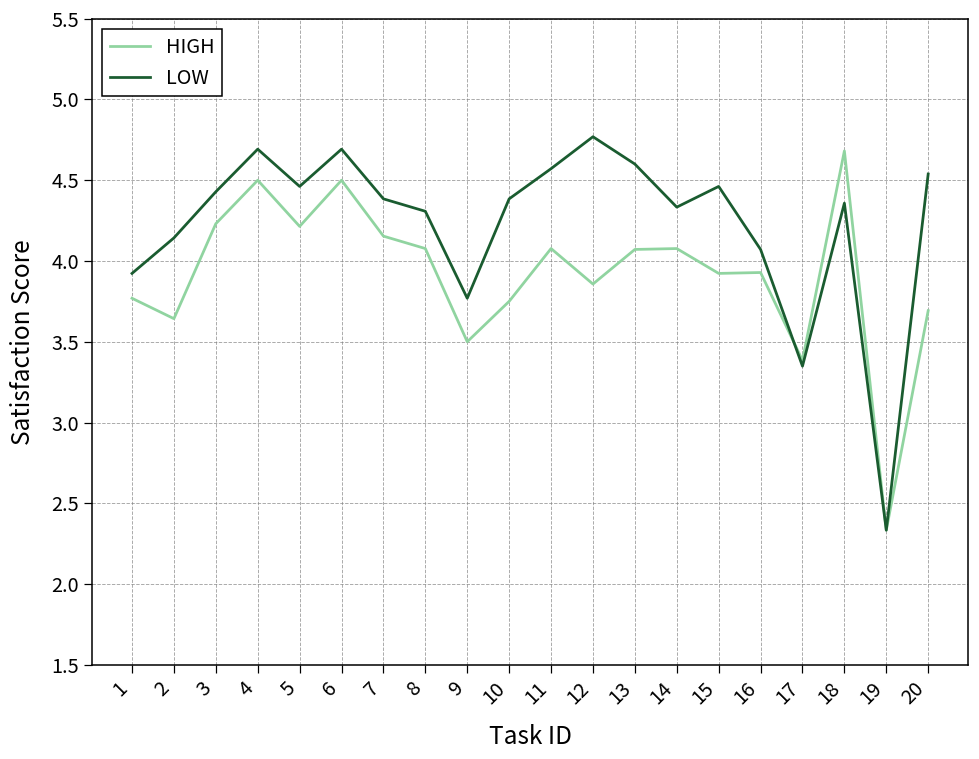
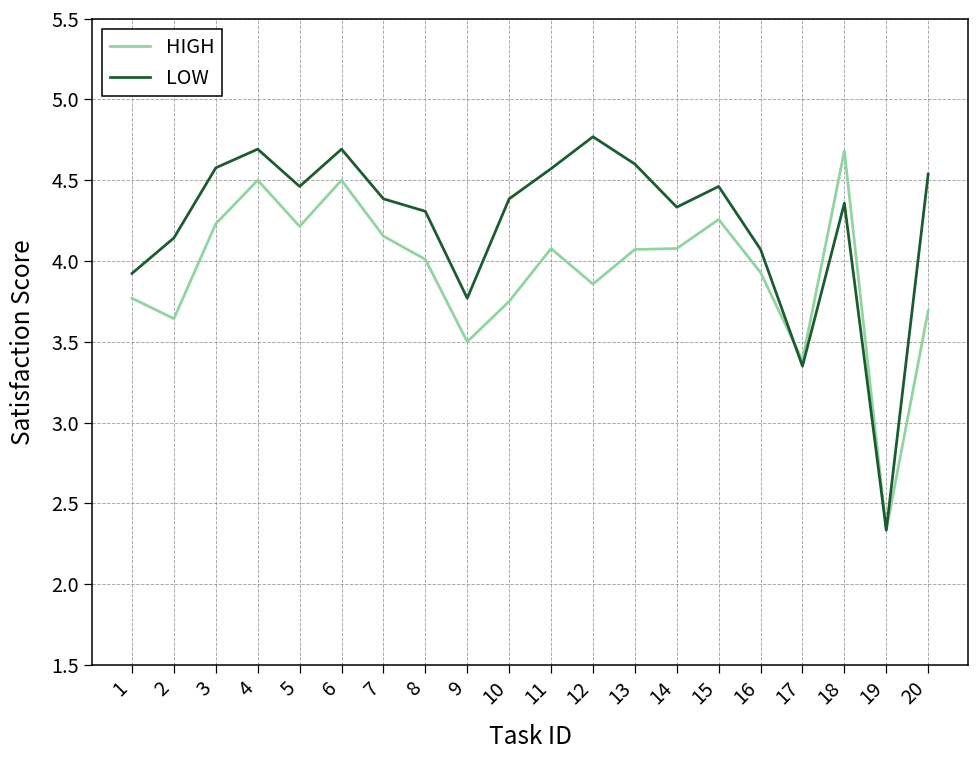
LOW, 3: 4.43 -> 4.58
HIGH, 8: 4.08 -> 4.01
HIGH, 15: 3.92 -> 4.26
